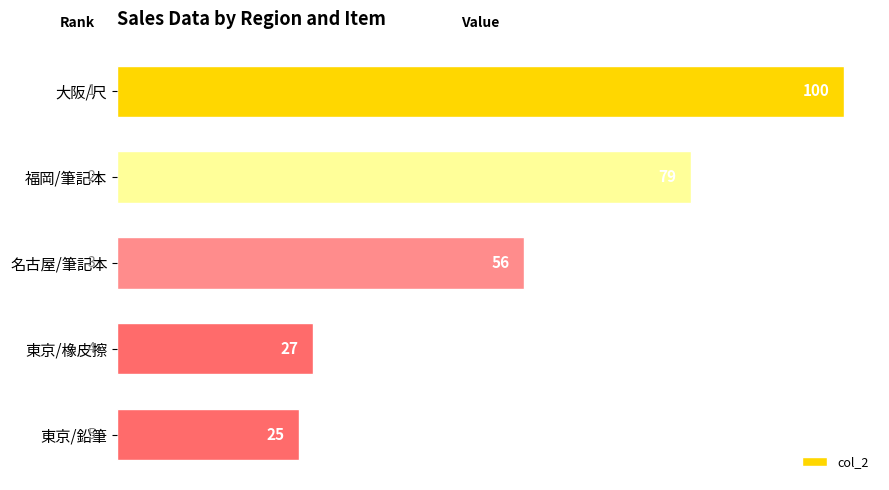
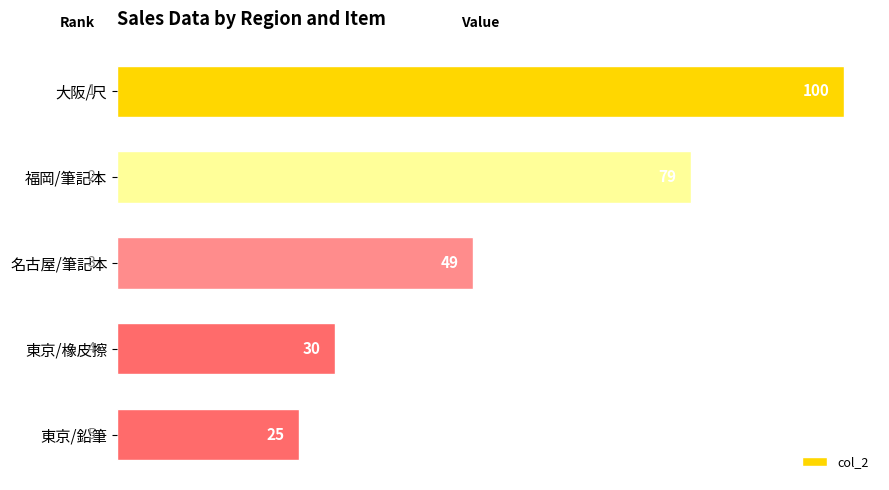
名古屋/筆記本: 56 -> 49
東京/橡皮擦: 27 -> 30
